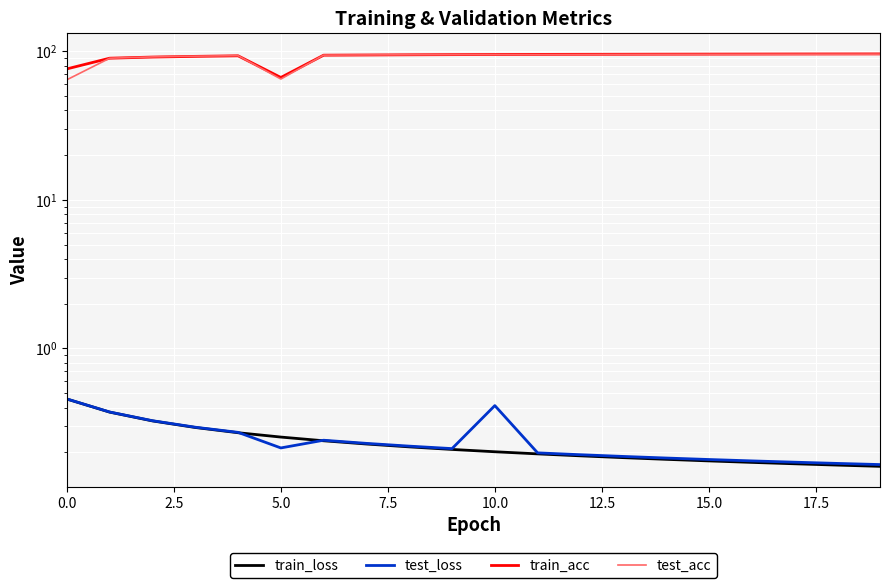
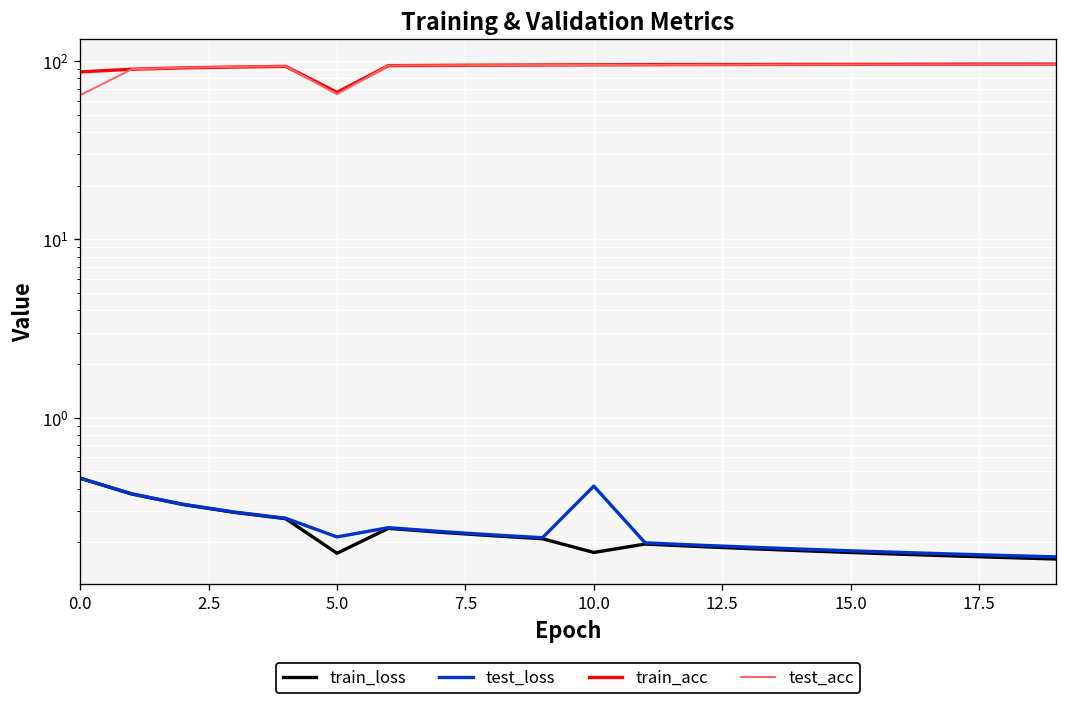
train_acc, 0.0: 80 -> 90
train_loss, 5.0: 0.25 -> 0.17
train_loss, 10.0: 0.20 -> 0.18
